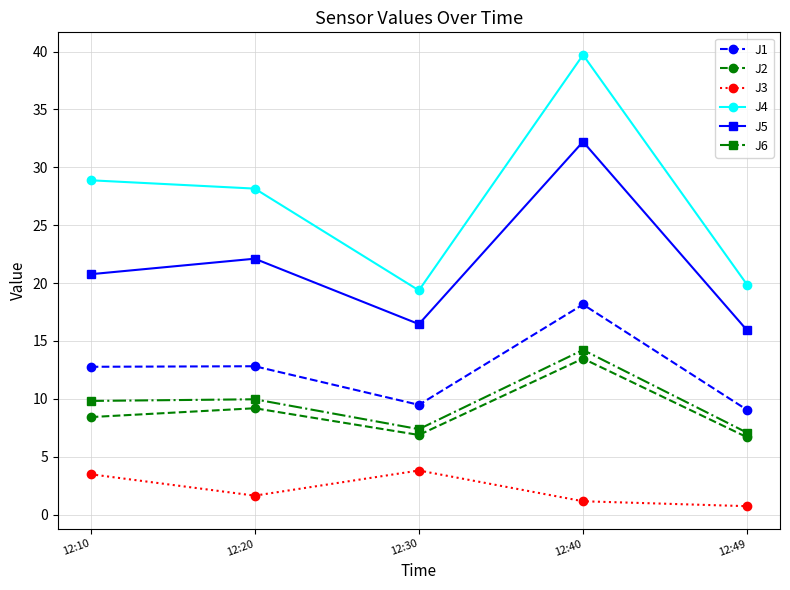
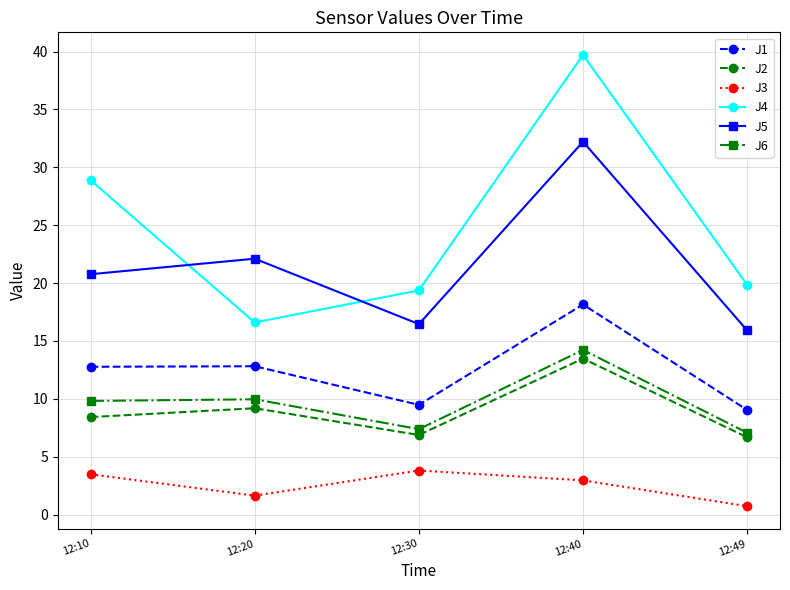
J4, 12:20: 28.2 -> 16.6
J3, 12:40: 1.2 -> 3.0
